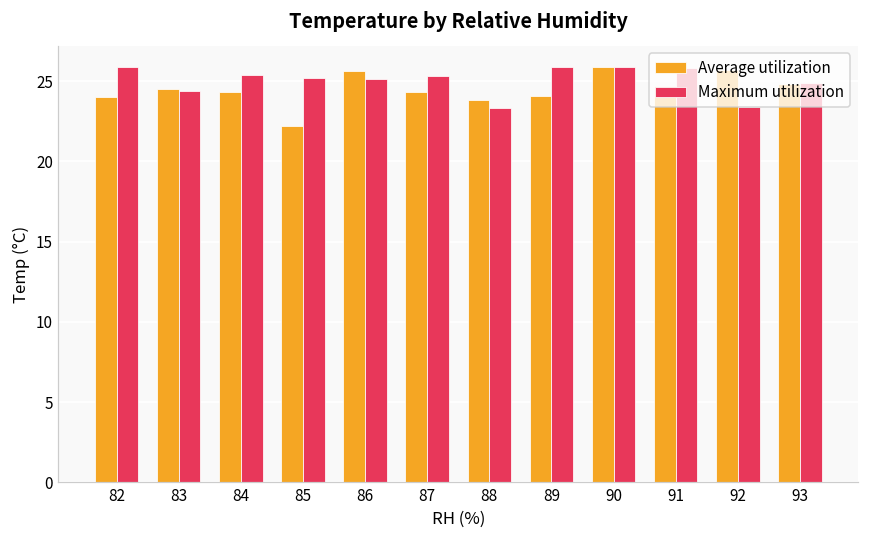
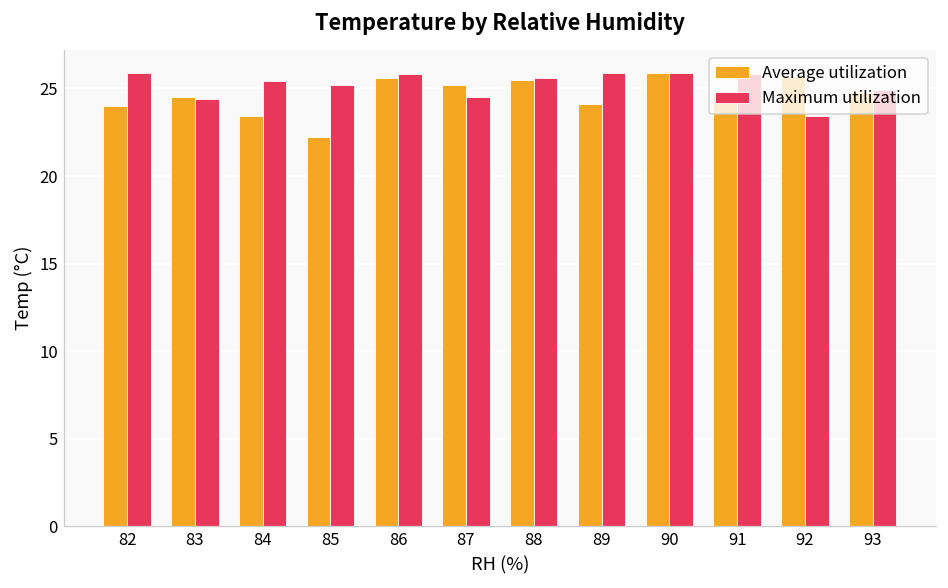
Average utilization, 84: 24.3 -> 23.4
Maximum utilization, 86: 25.1 -> 25.8
Average utilization, 87: 24.3 -> 25.2
Maximum utilization, 87: 25.3 -> 24.5
Average utilization, 88: 23.8 -> 25.5
Maximum utilization, 88: 23.3 -> 25.6
